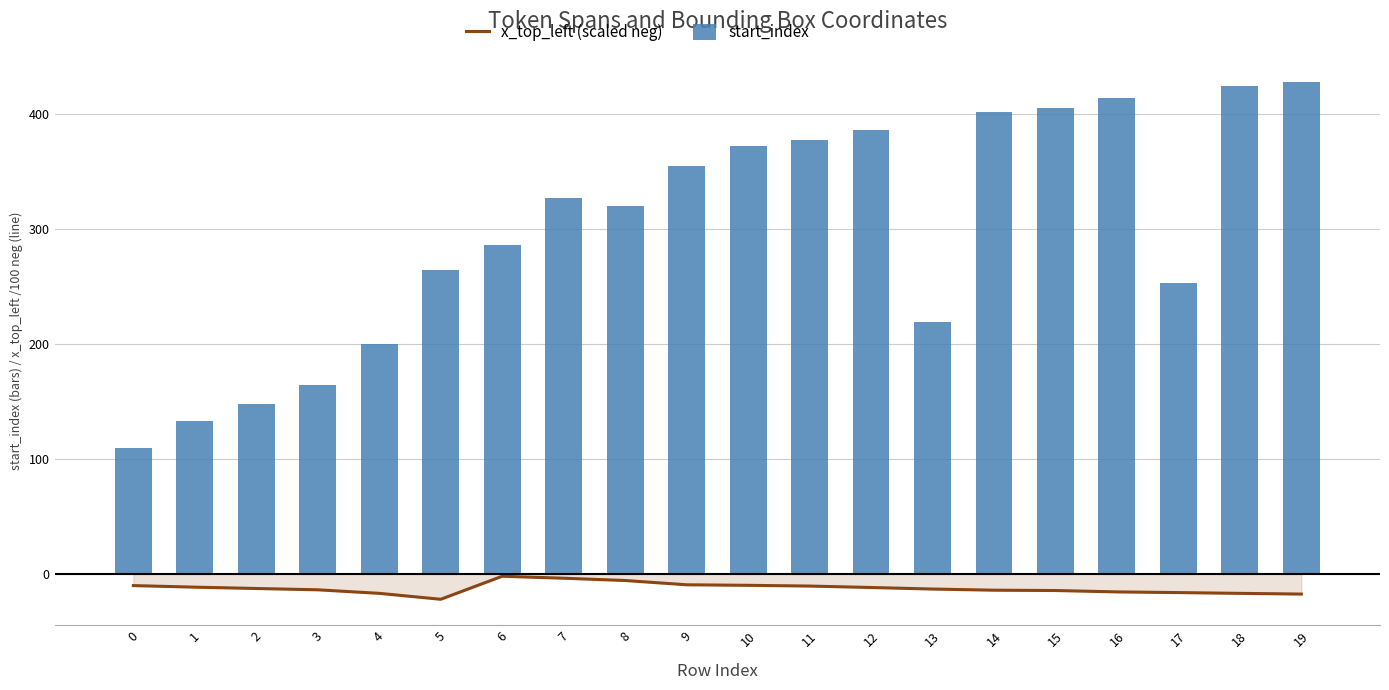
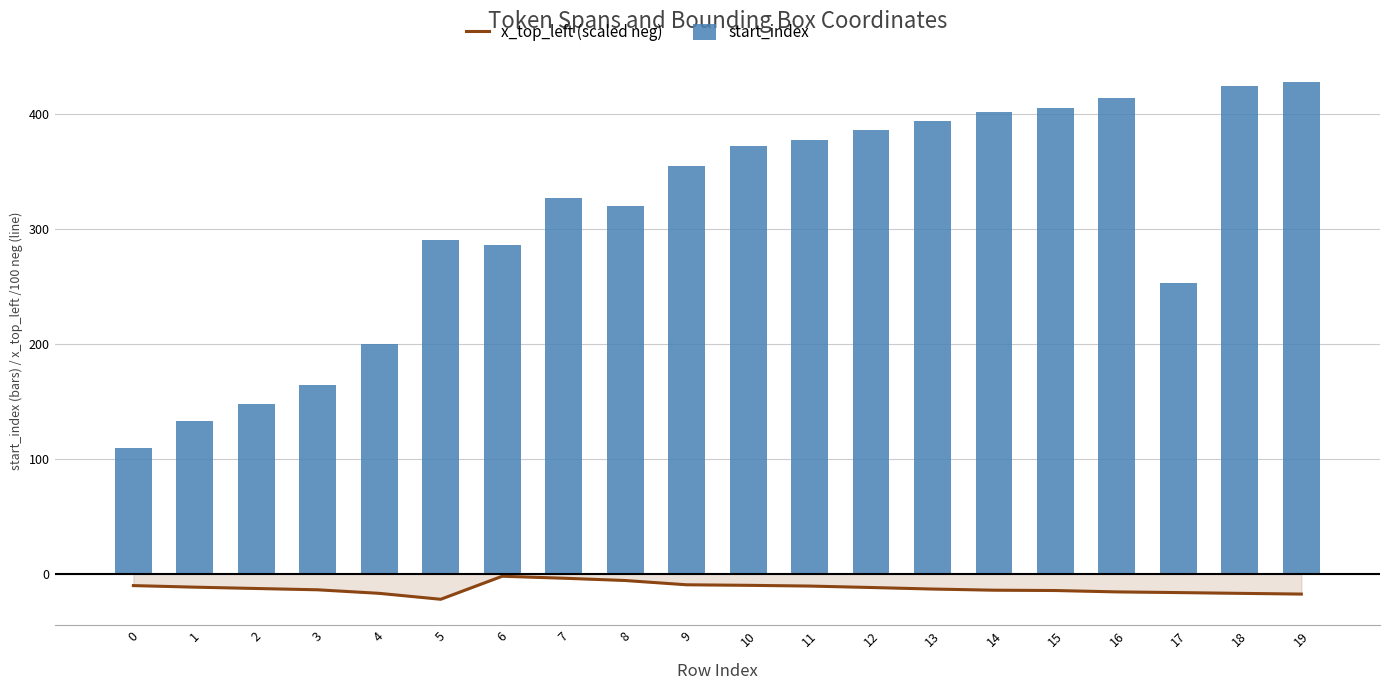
start_index, 5: 264 -> 290
start_index, 13: 219 -> 394
